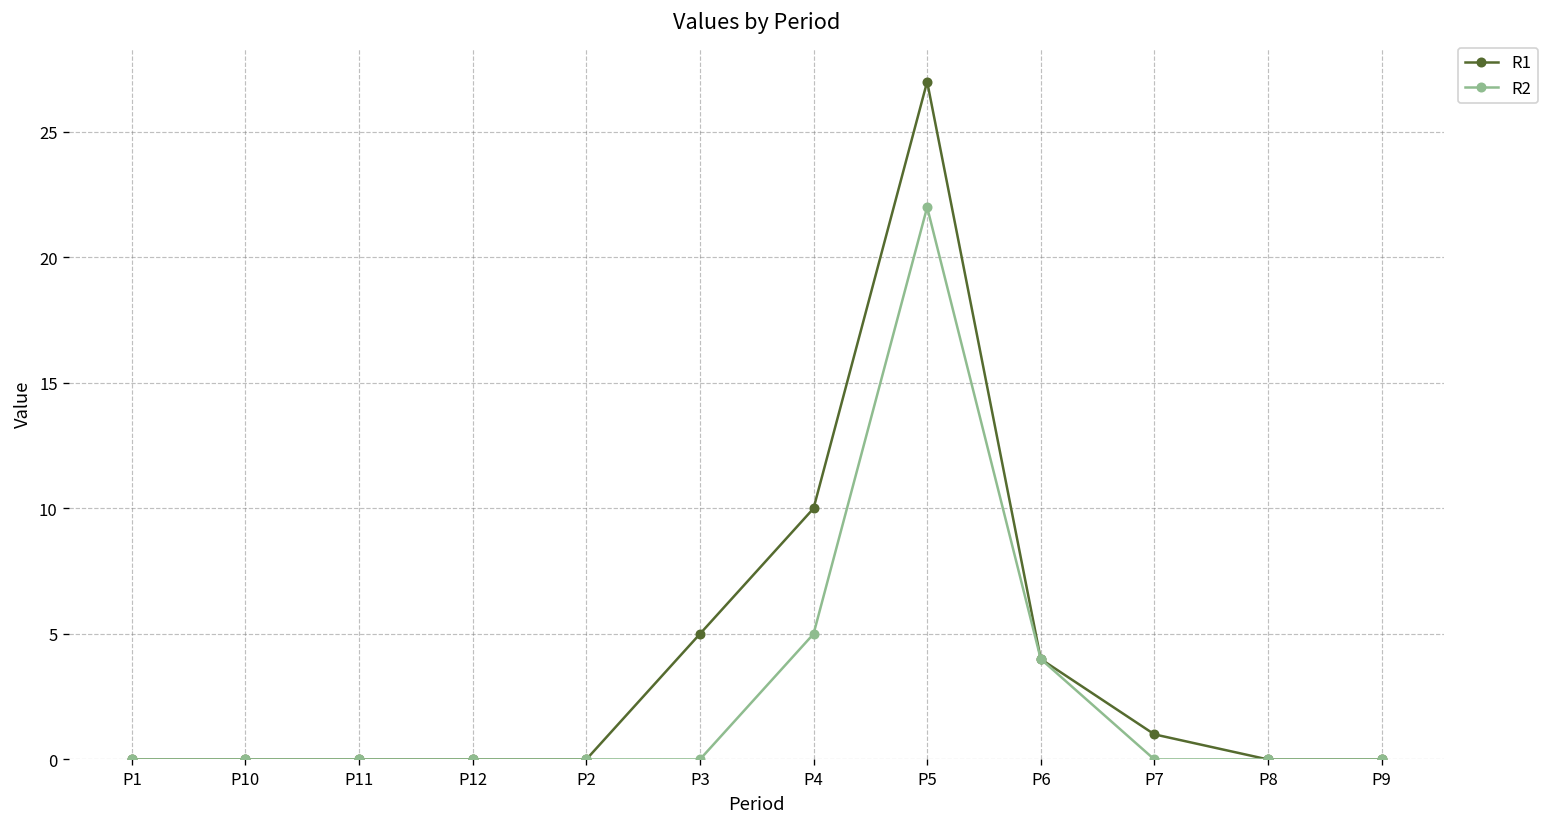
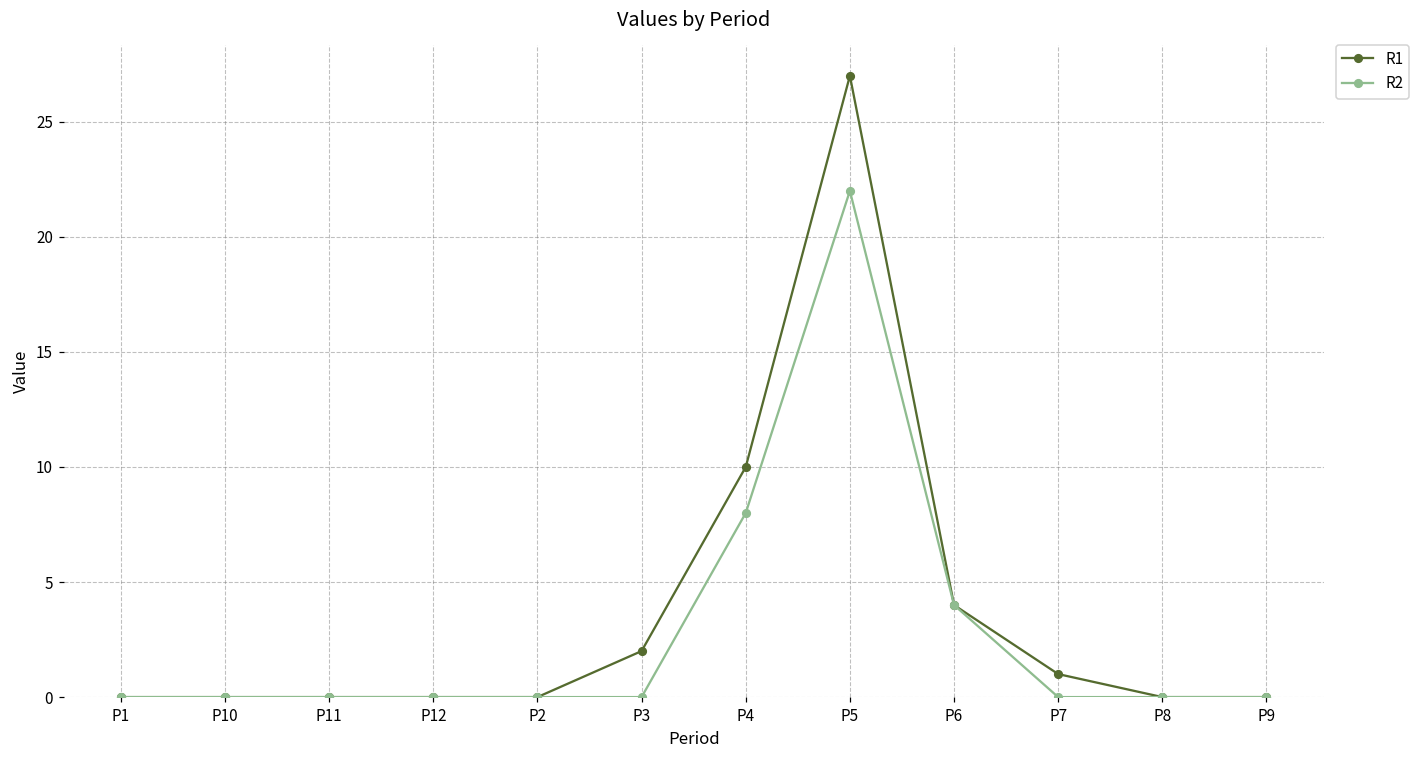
R1, P3: 5 -> 2
R2, P4: 5 -> 8
